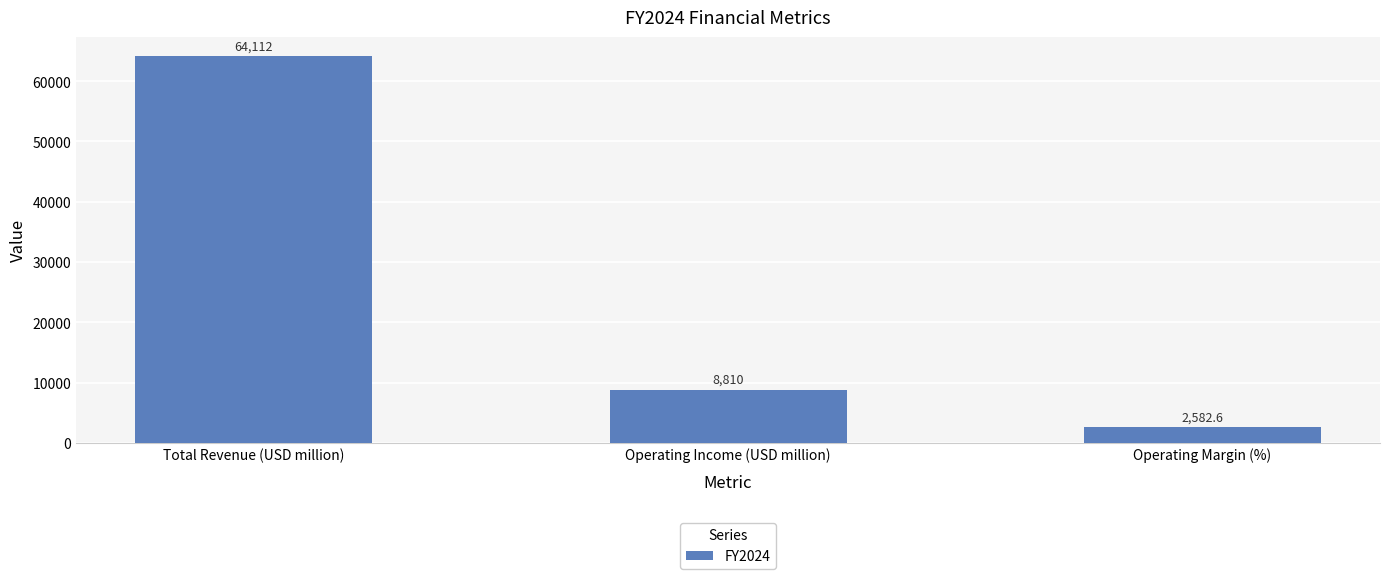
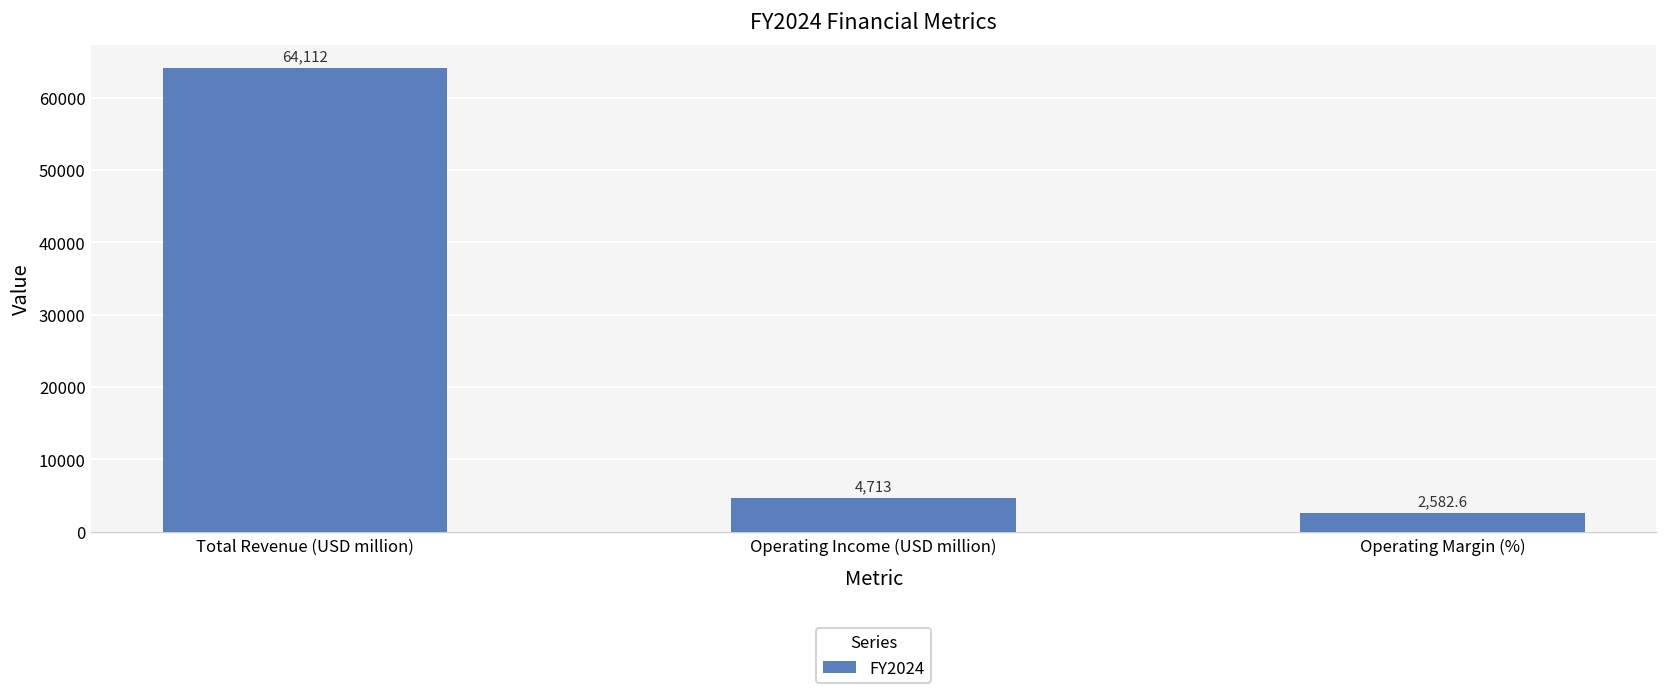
Operating Income (USD million): 8,810 -> 4,713
